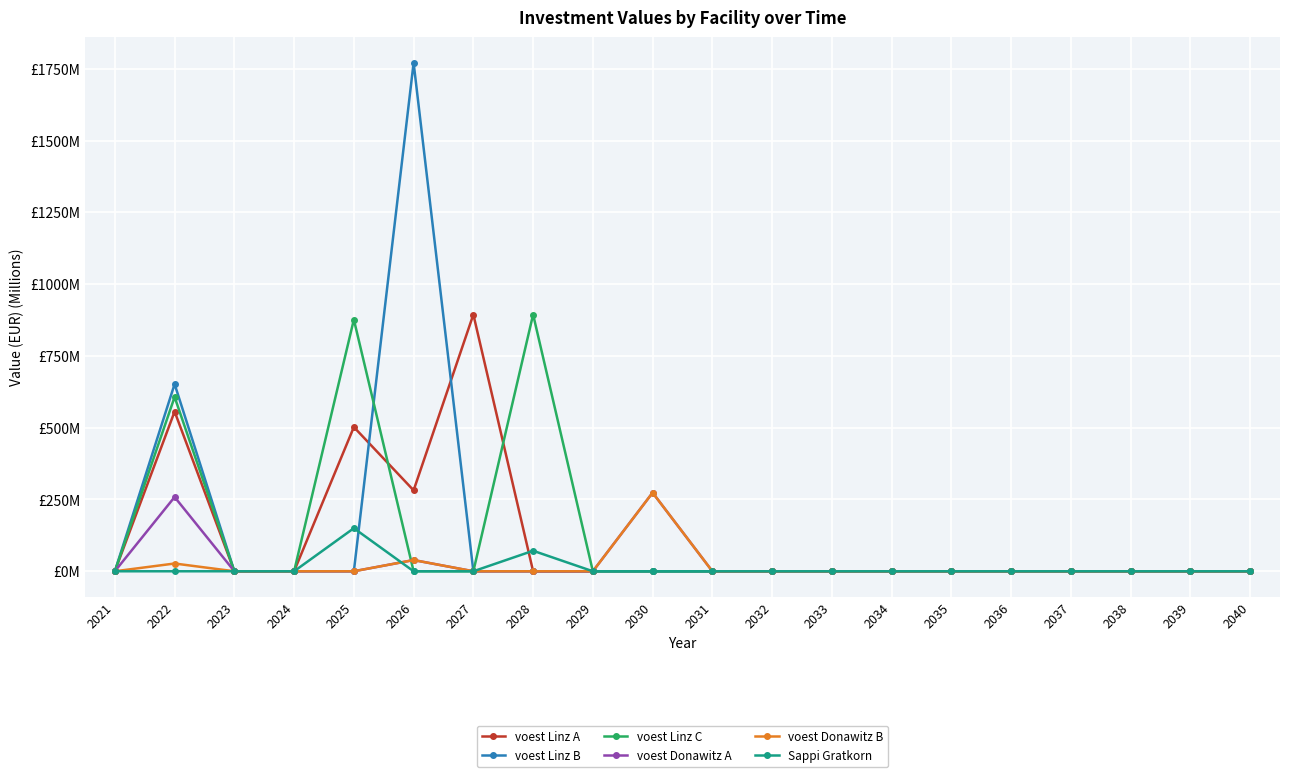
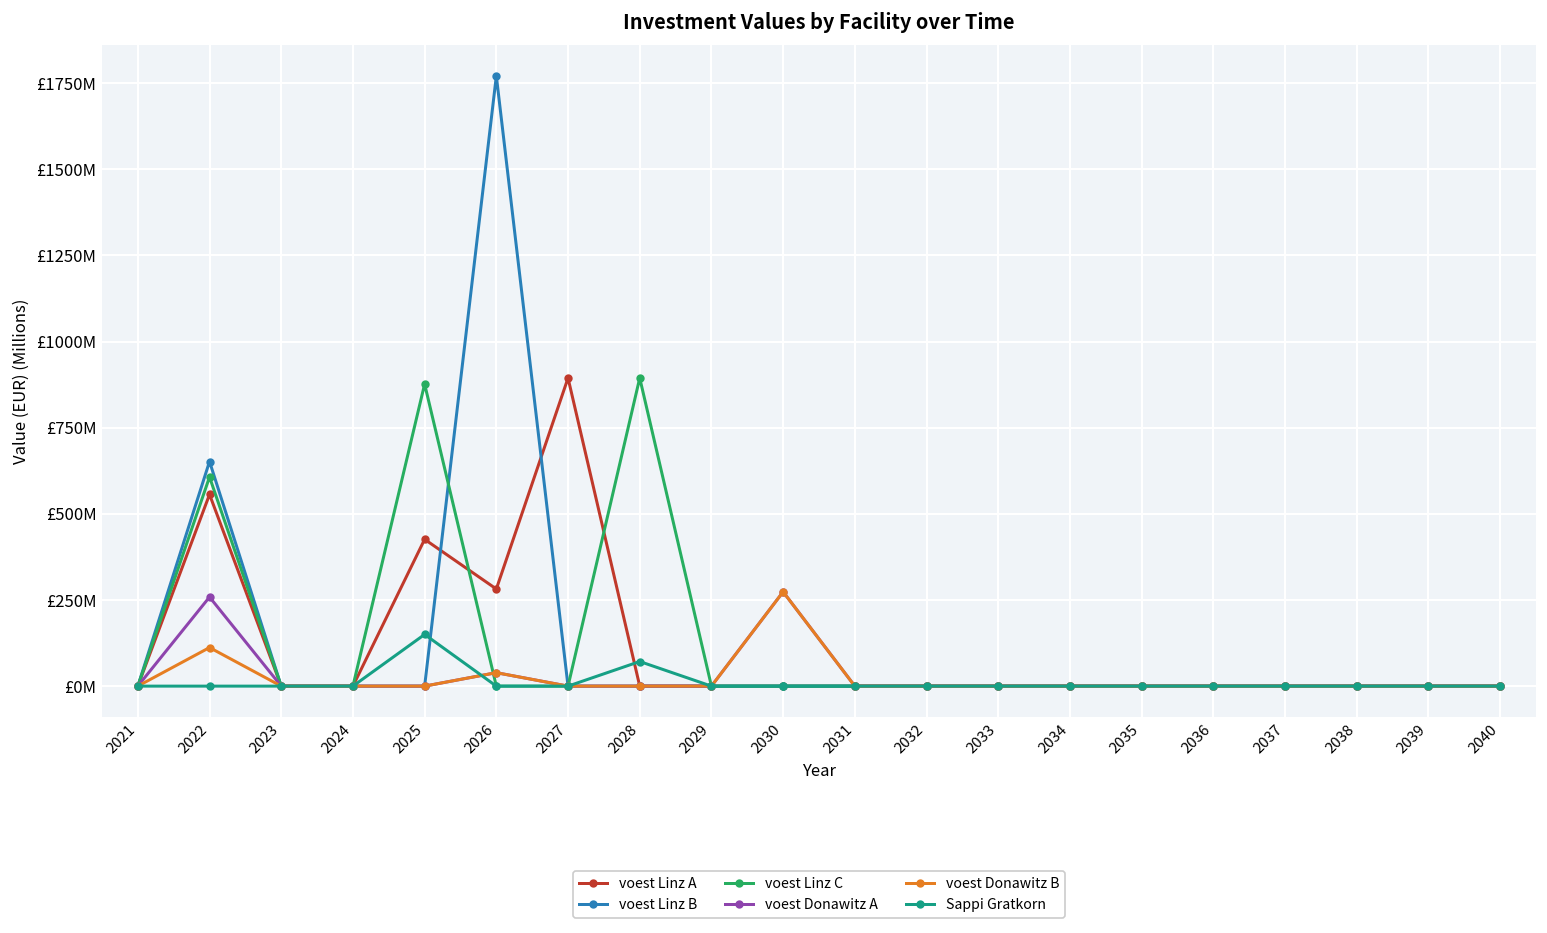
voest Donawitz B, 2022: £30000000 -> £110000000
voest Linz A, 2025: £500000000 -> £430000000
